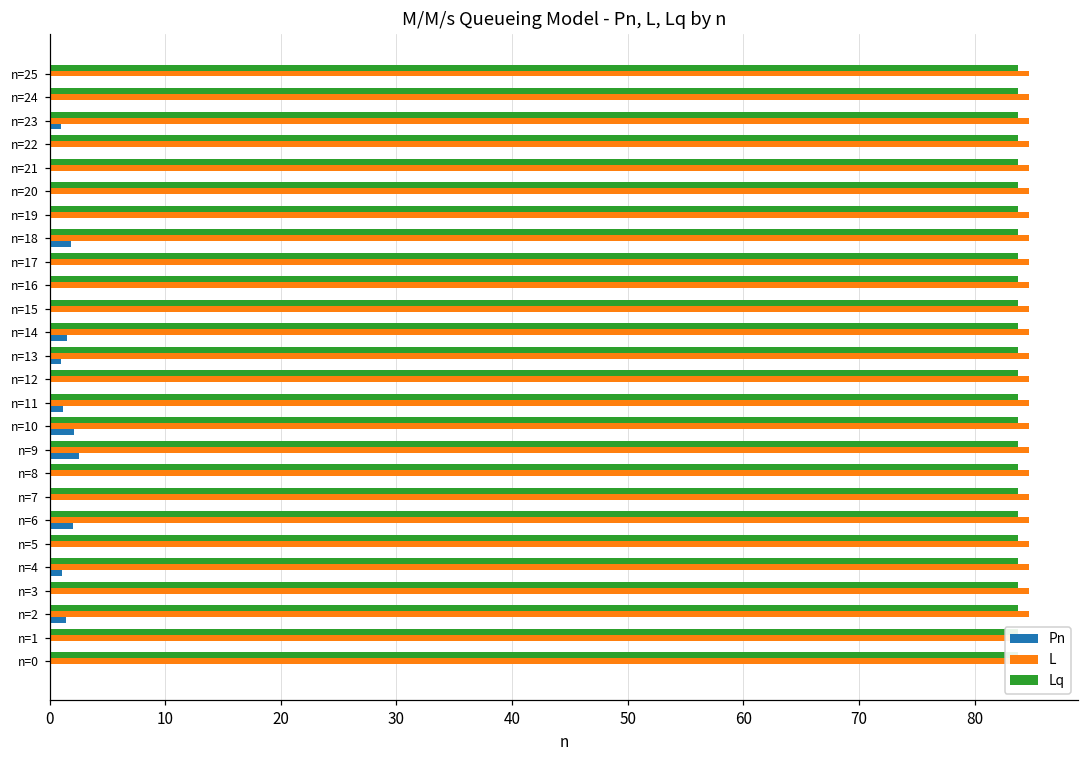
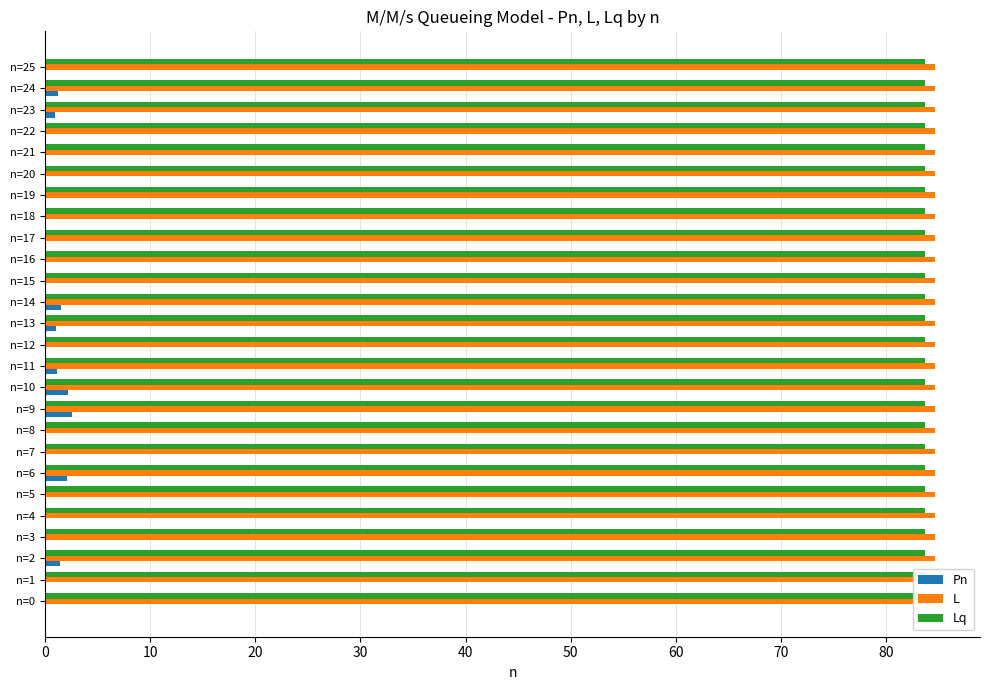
Pn, n=24: 0.0 -> 1.2
Pn, n=18: 1.8 -> 0.0
Pn, n=4: 1.1 -> 0.0
